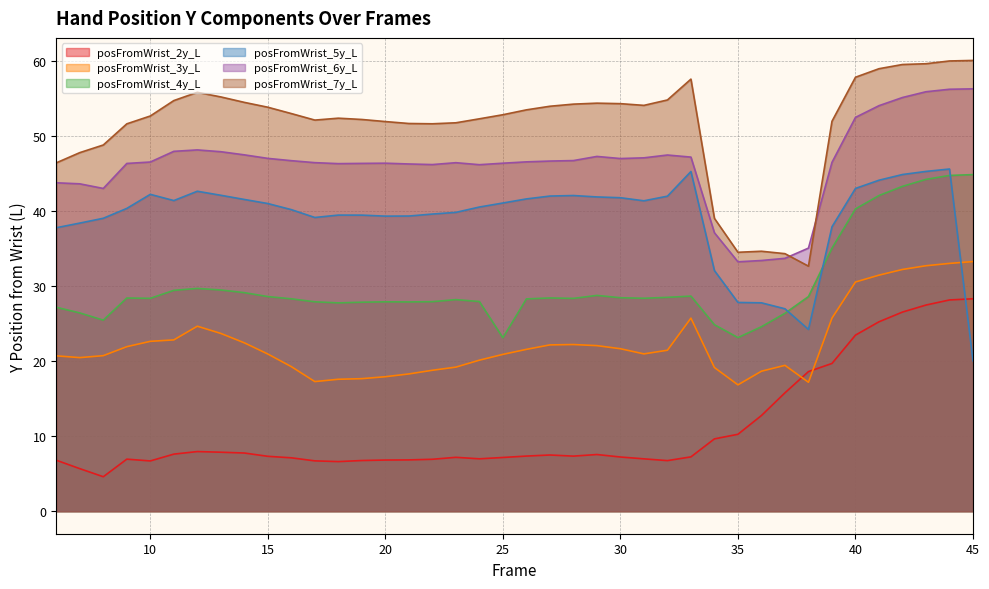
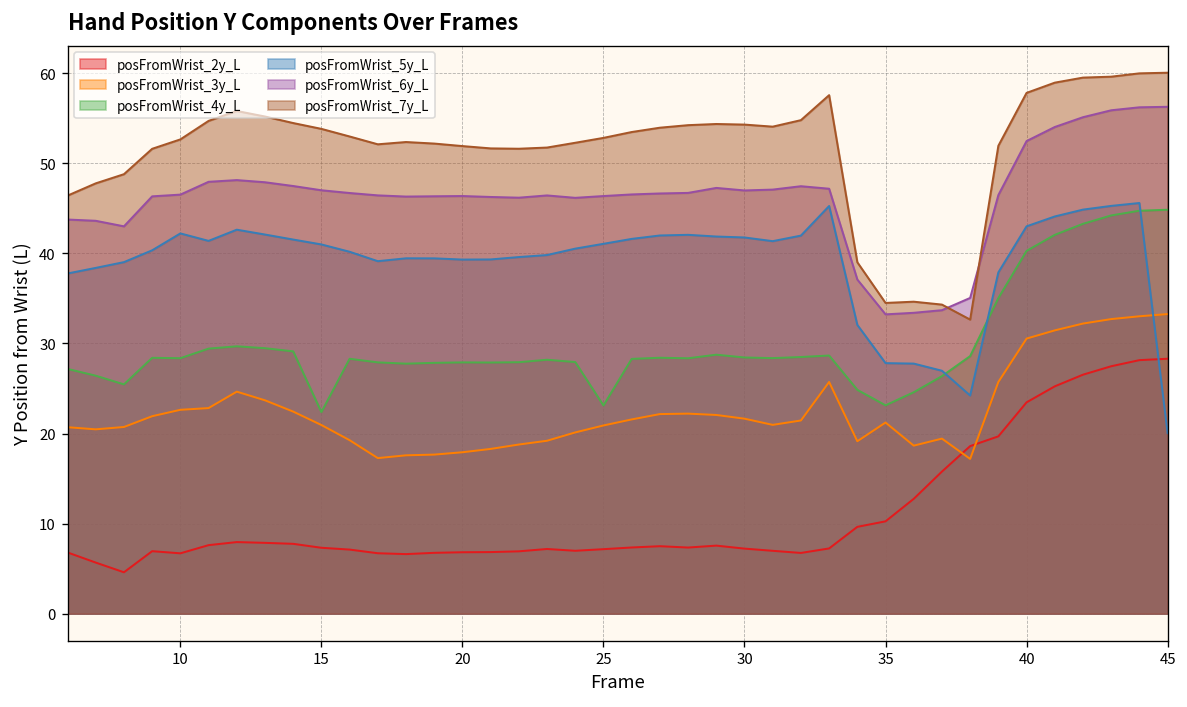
posFromWrist_4y_L, 15: 29 -> 22
posFromWrist_3y_L, 35: 17 -> 21
